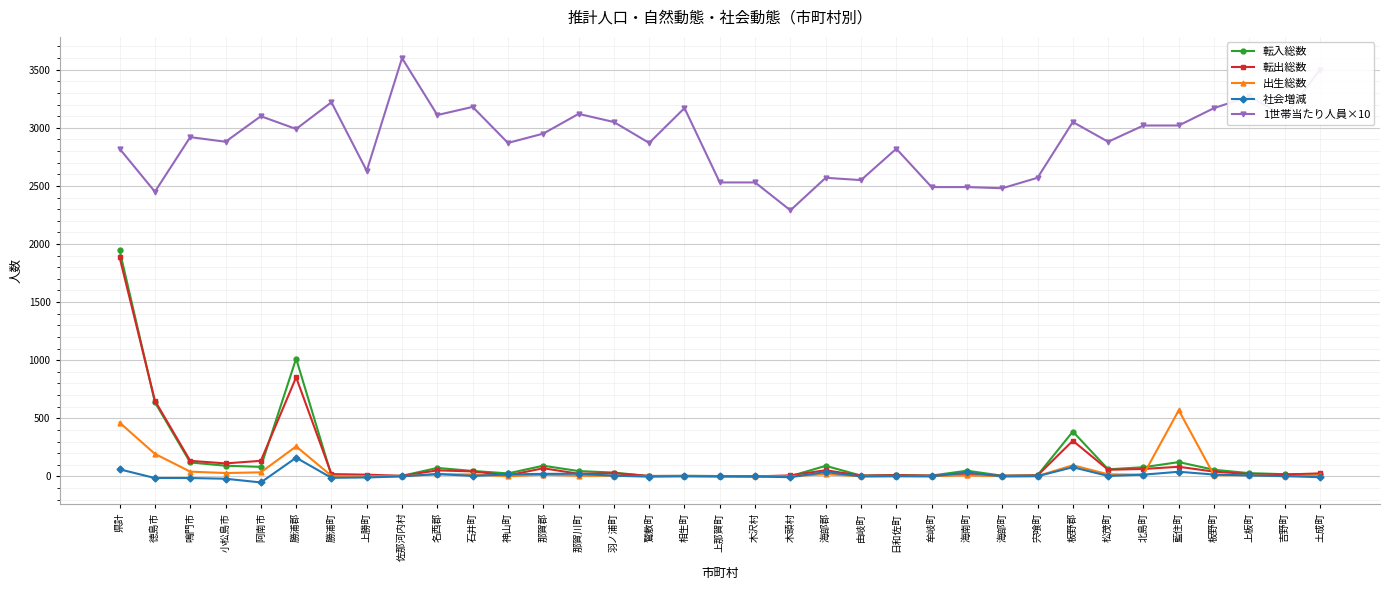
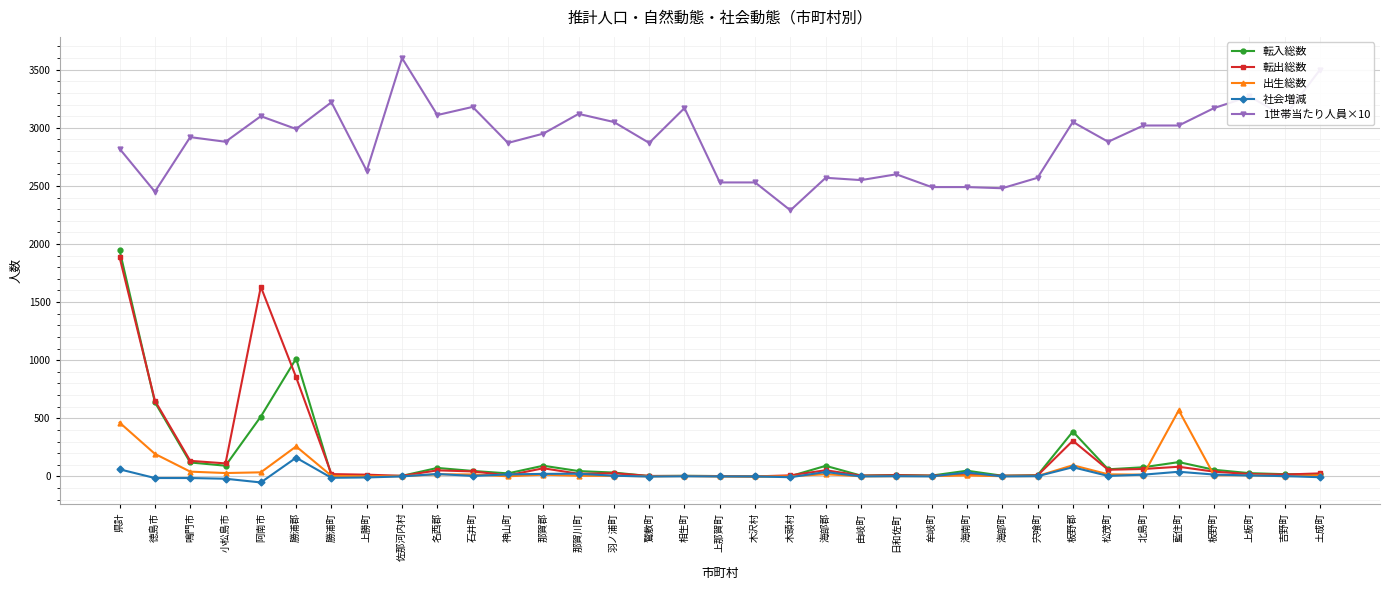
転入総数, 阿南市: 80 -> 520
転出総数, 阿南市: 130 -> 1630
1世帯当たり人員×10, 日和佐町: 2820 -> 2600
